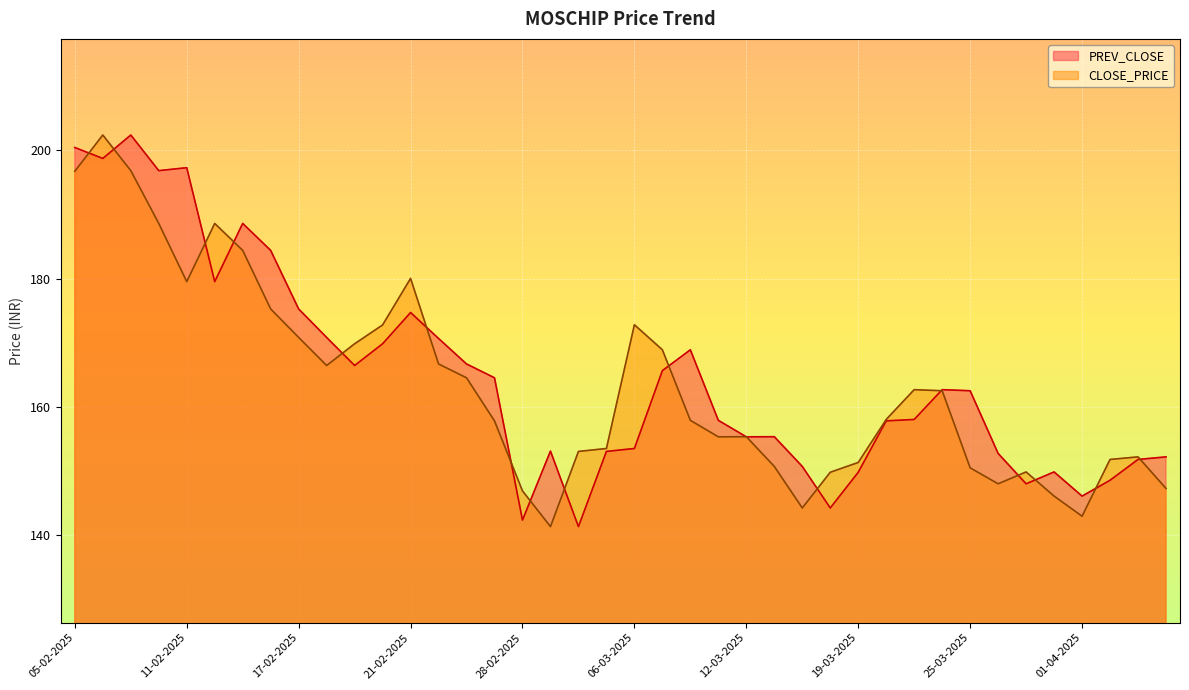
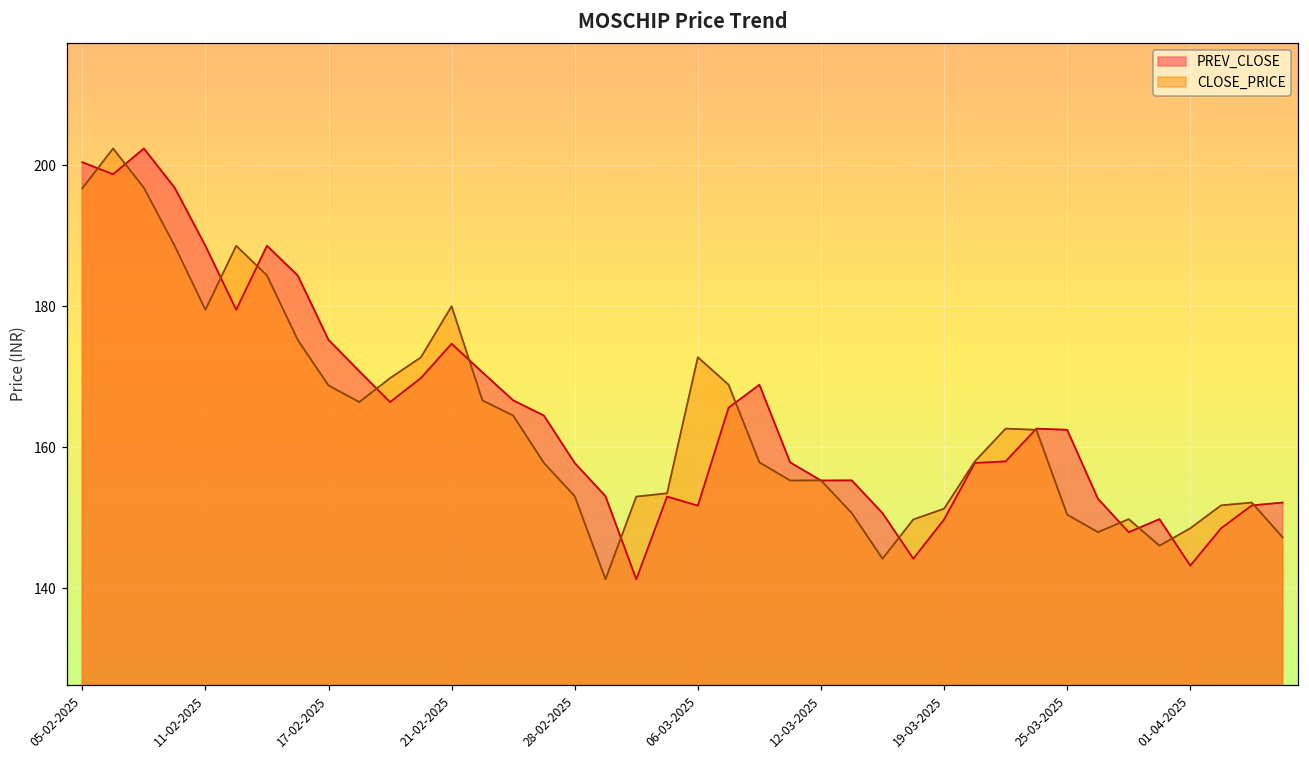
PREV_CLOSE, 11-02-2025: 197 -> 189
CLOSE_PRICE, 17-02-2025: 171 -> 169
PREV_CLOSE, 28-02-2025: 142 -> 158
CLOSE_PRICE, 28-02-2025: 147 -> 153
PREV_CLOSE, 06-03-2025: 153 -> 152
PREV_CLOSE, 01-04-2025: 146 -> 143
CLOSE_PRICE, 01-04-2025: 143 -> 149
